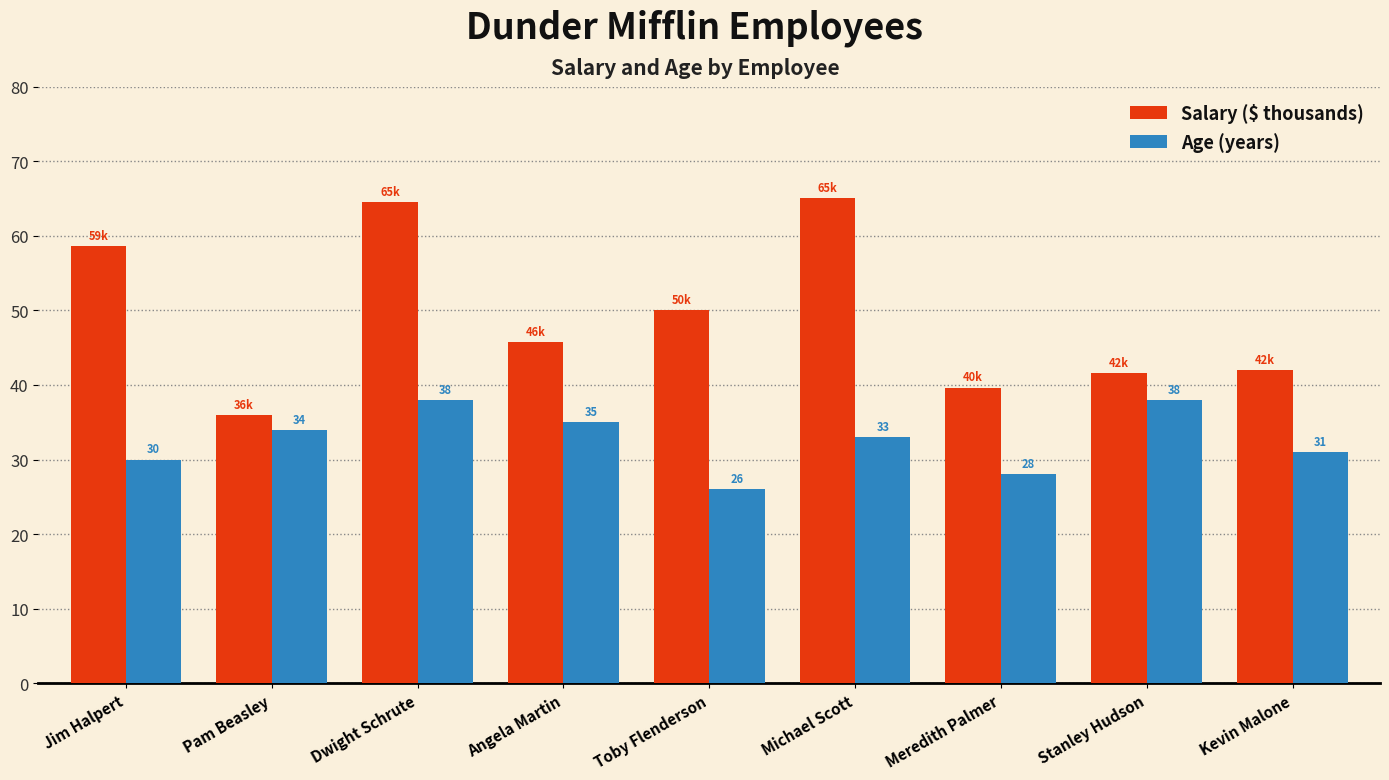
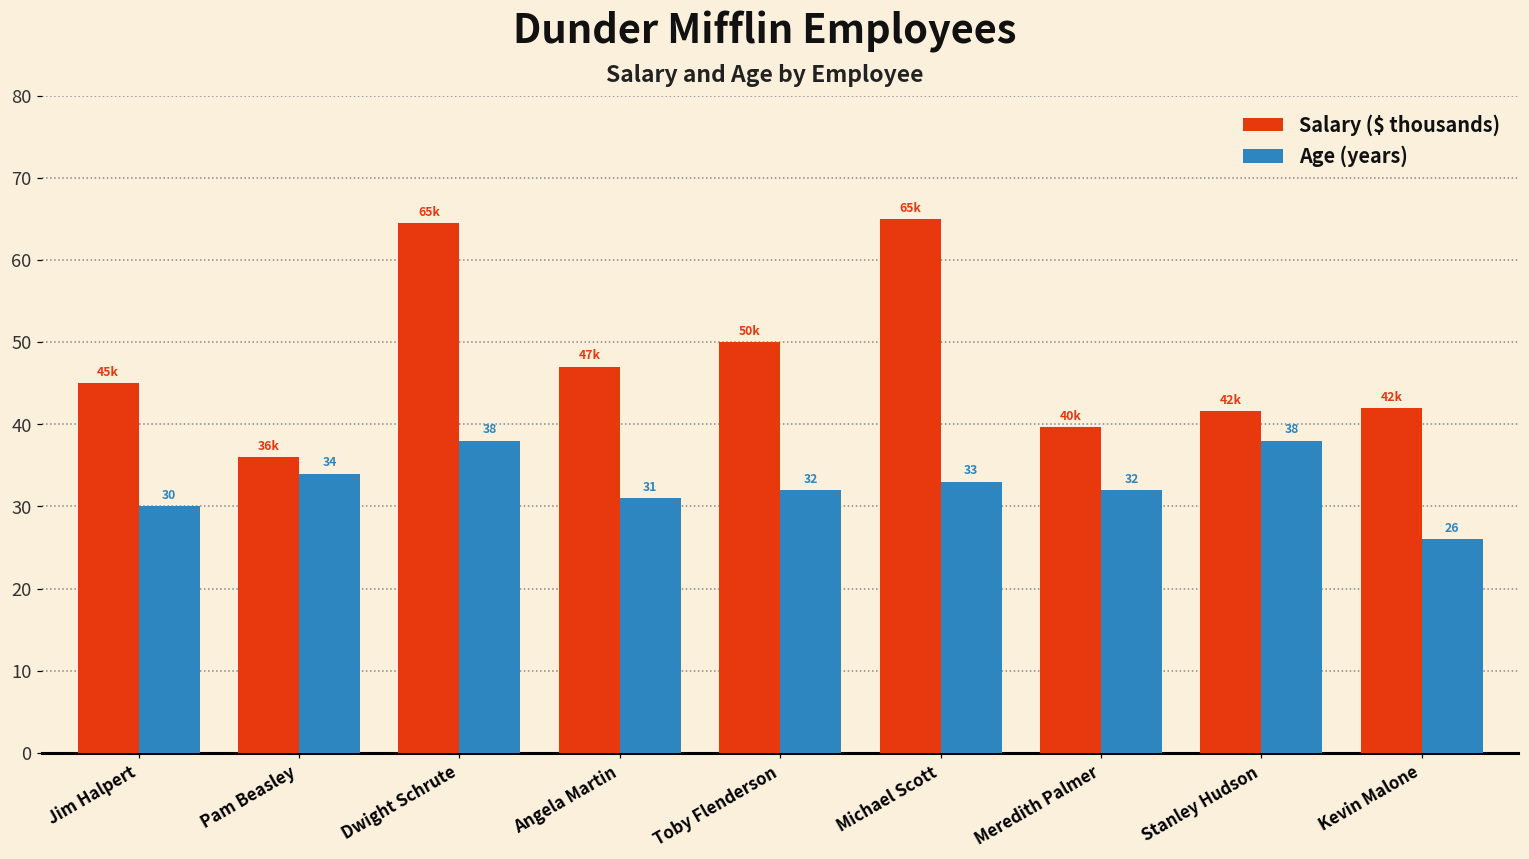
Salary ($ thousands), Jim Halpert: 59k -> 45k
Salary ($ thousands), Angela Martin: 46k -> 47k
Age (years), Angela Martin: 35 -> 31
Age (years), Toby Flenderson: 26 -> 32
Age (years), Meredith Palmer: 28 -> 32
Age (years), Kevin Malone: 31 -> 26
